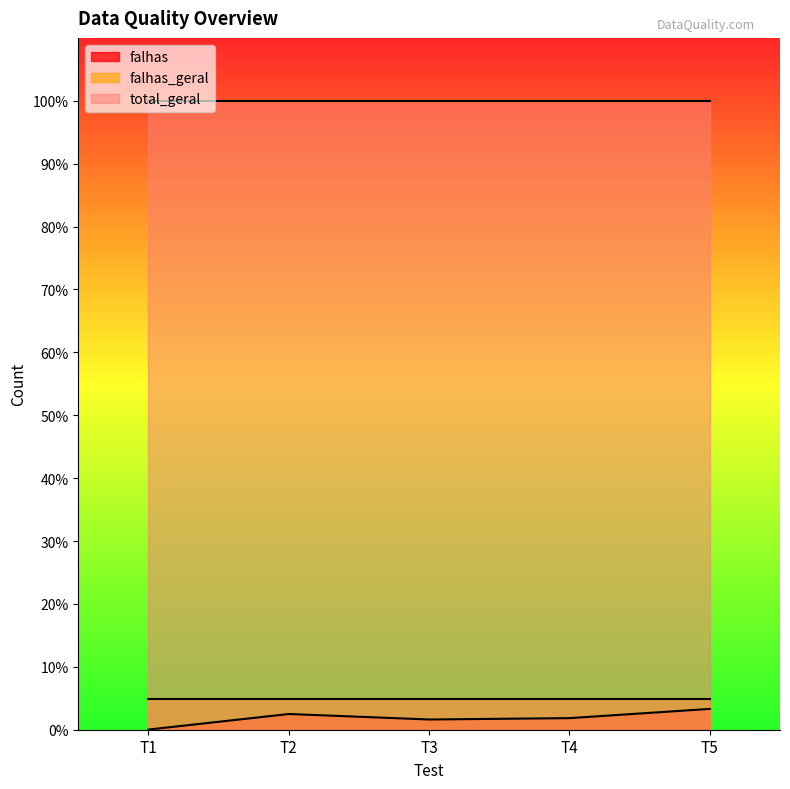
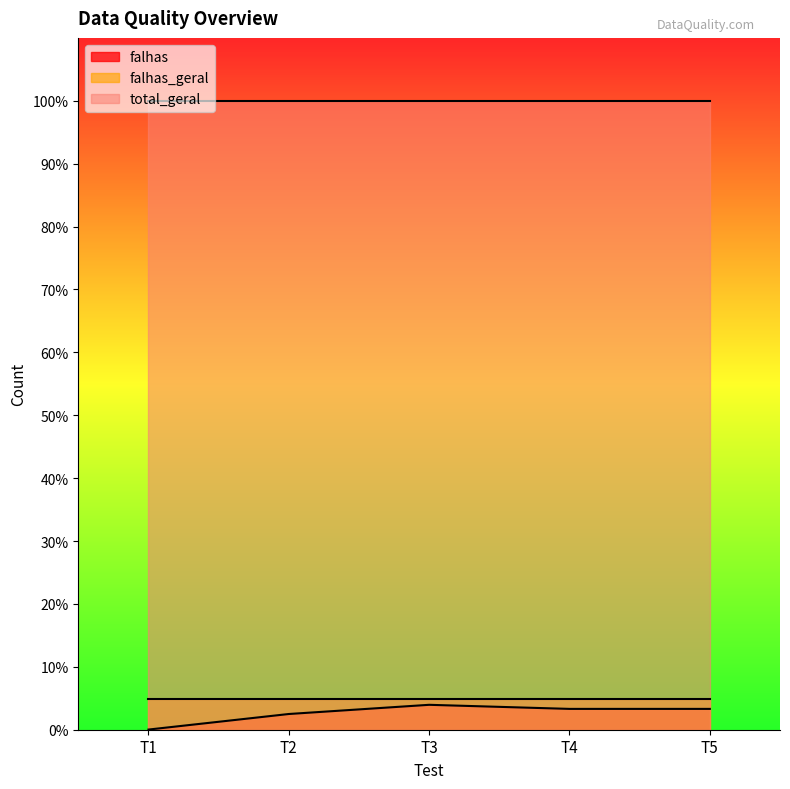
falhas, T3: 2% -> 4%
falhas, T4: 2% -> 3%
